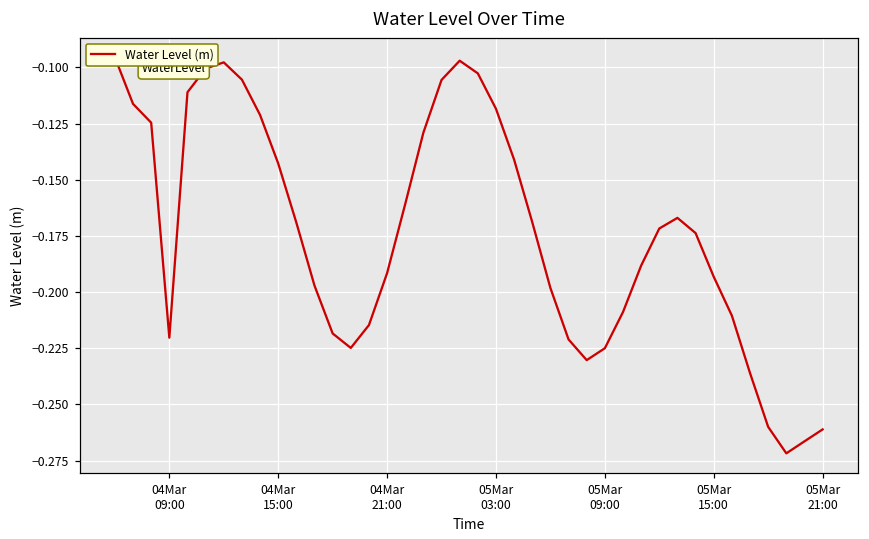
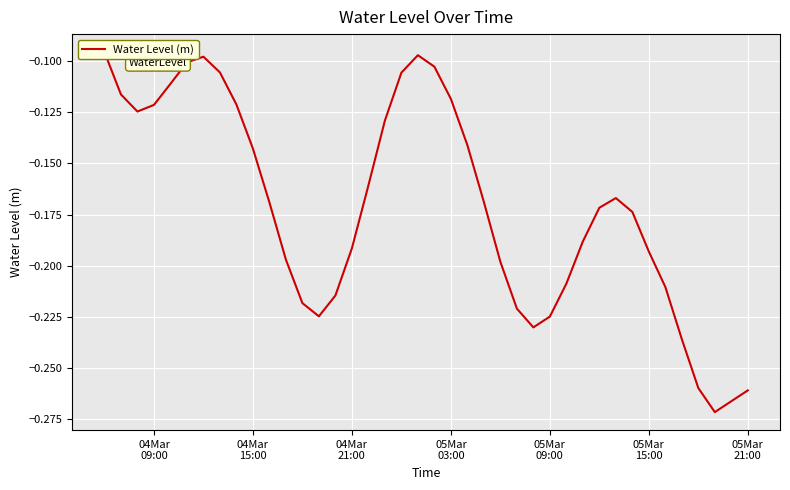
04Mar 09:00: -0.220 -> -0.121
